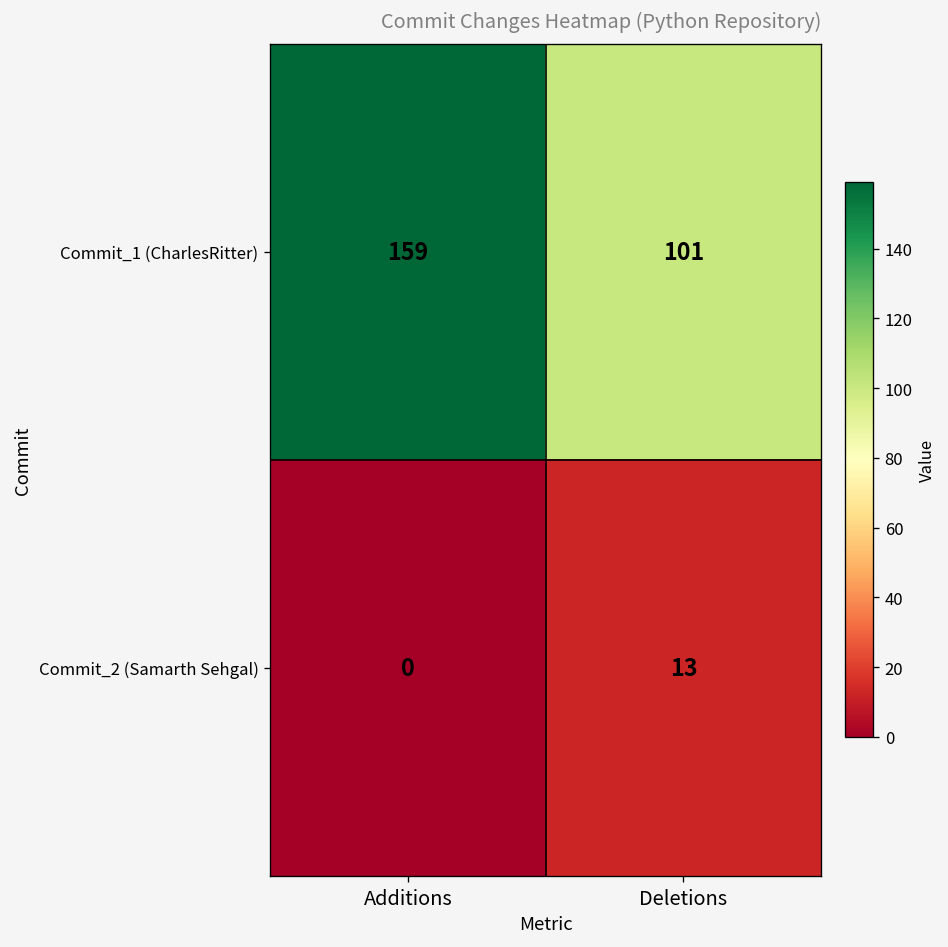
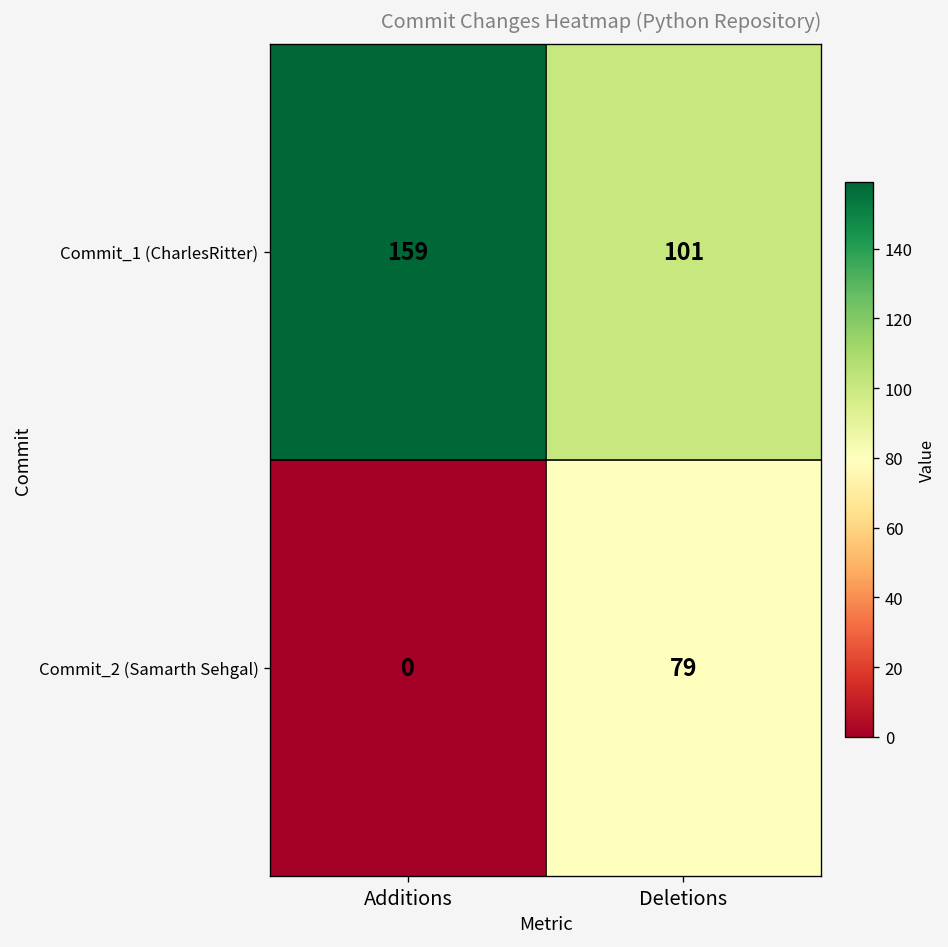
Commit_2 (Samarth Sehgal), Deletions: 13 -> 79
